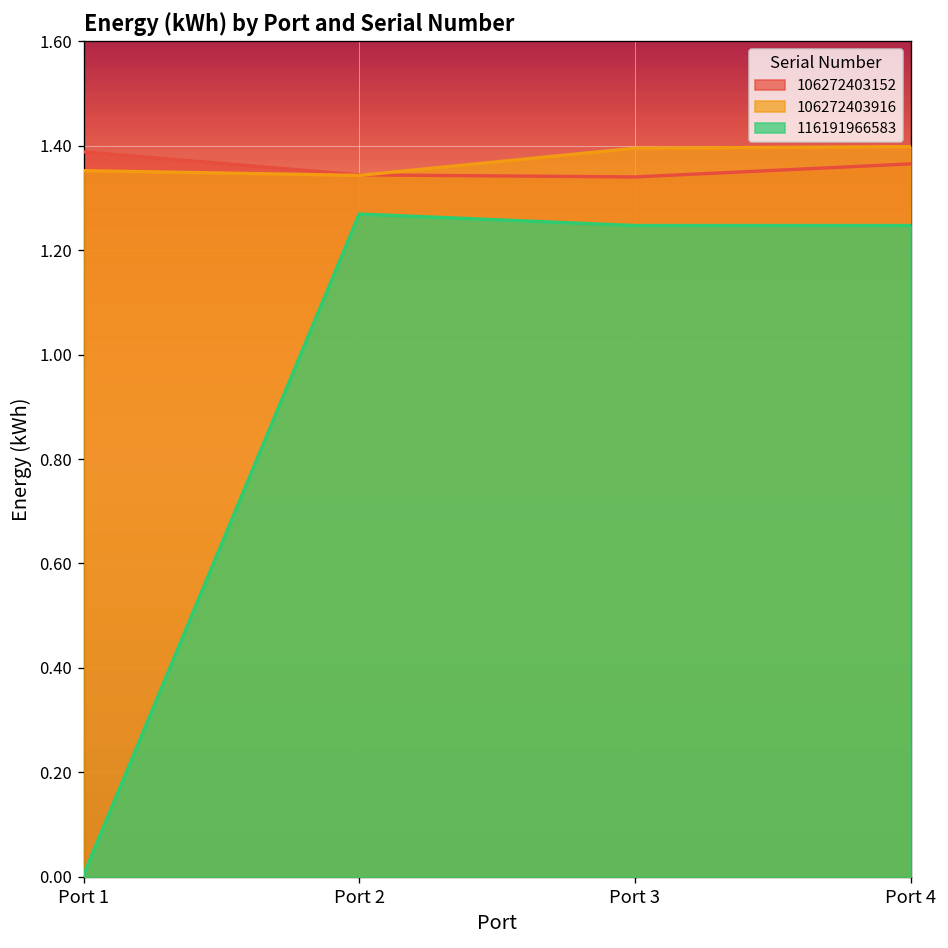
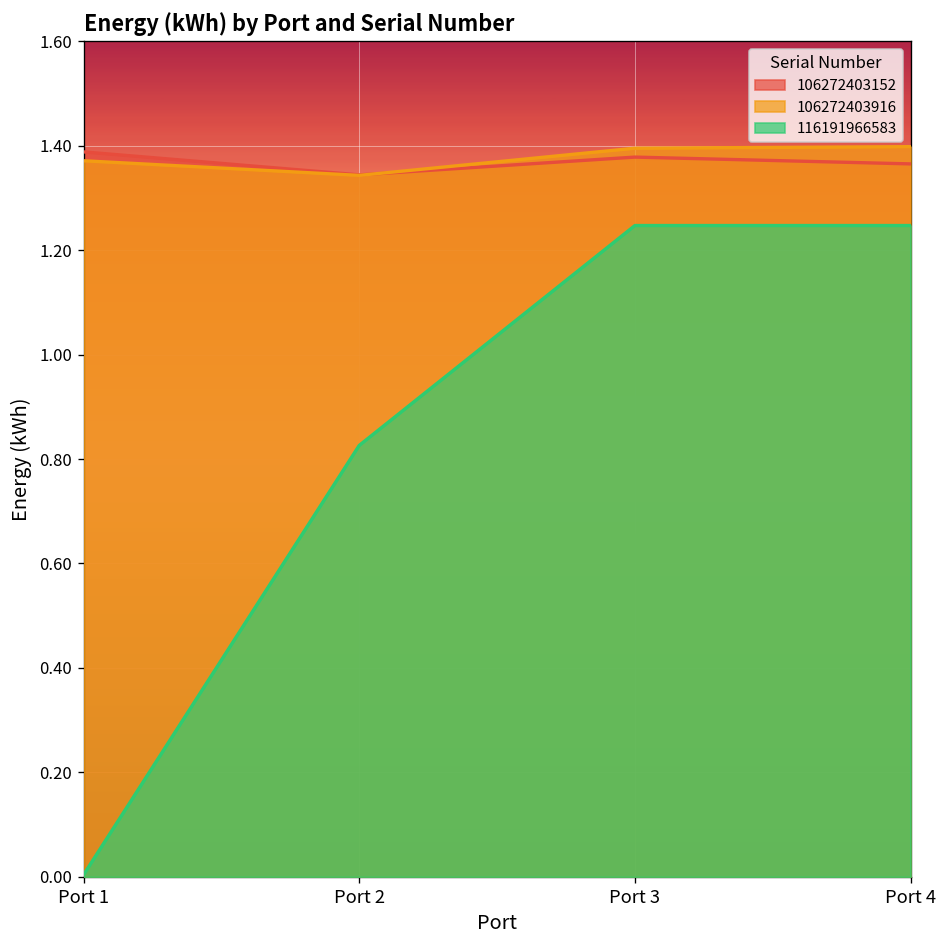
106272403916, Port 1: 1.35 -> 1.37
116191966583, Port 2: 1.27 -> 0.83
106272403152, Port 3: 1.34 -> 1.38
